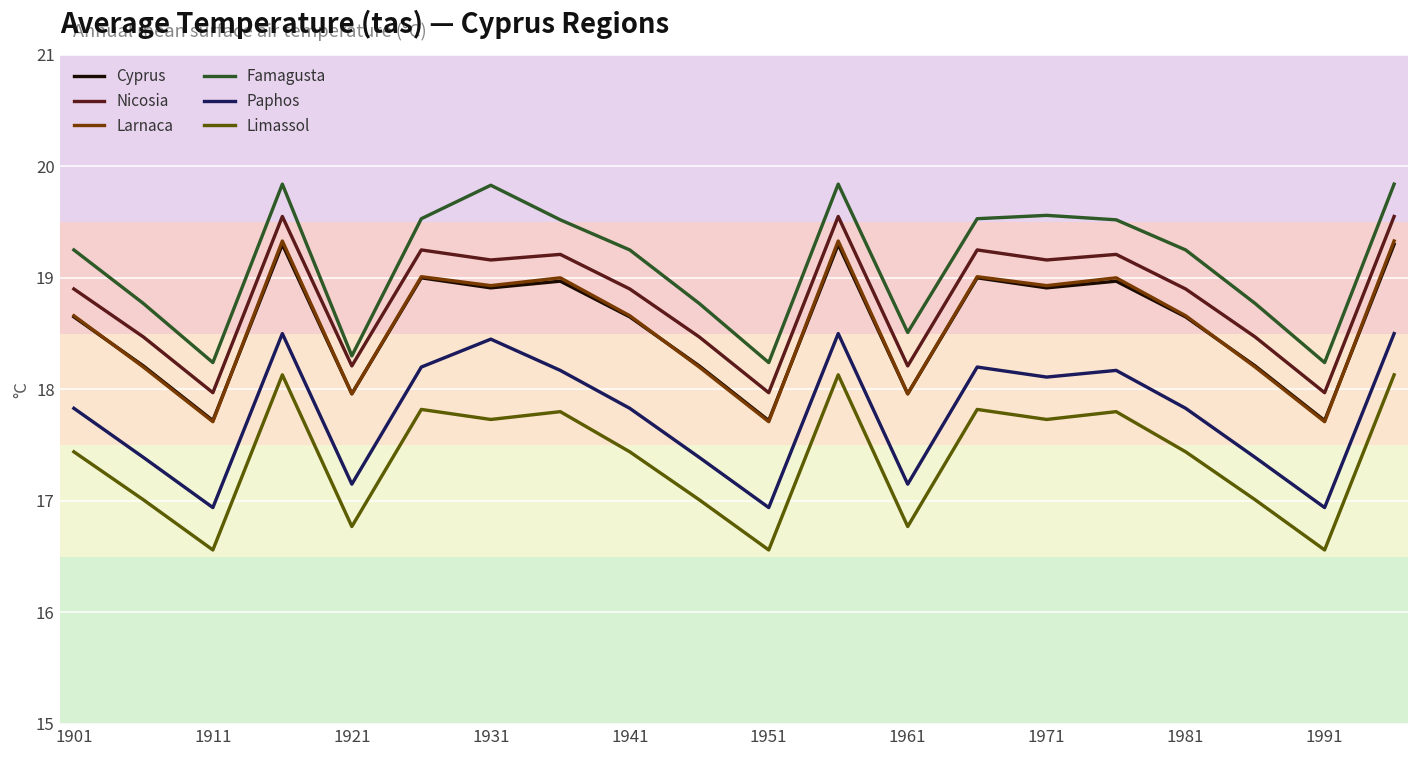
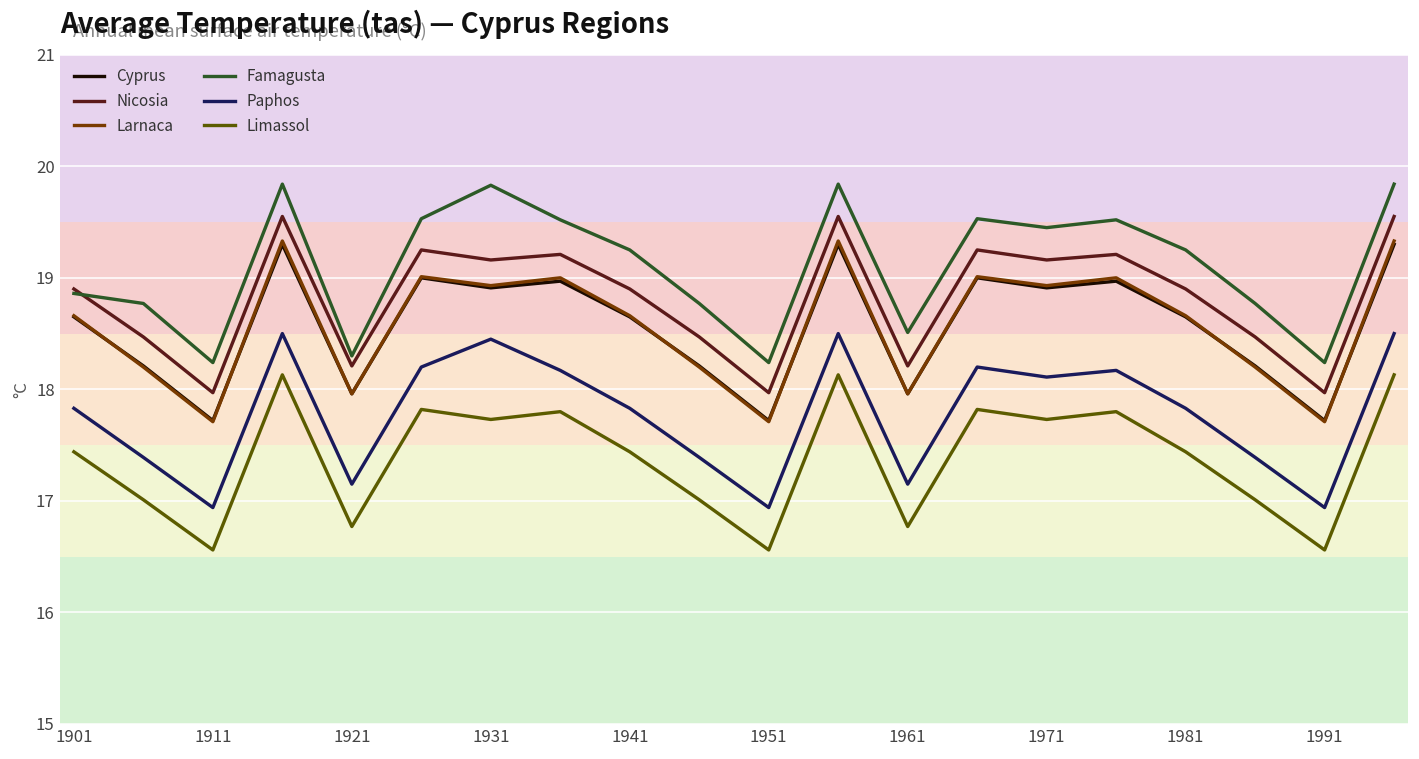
Famagusta, 1901: 19.25 -> 18.86
Famagusta, 1971: 19.56 -> 19.45
